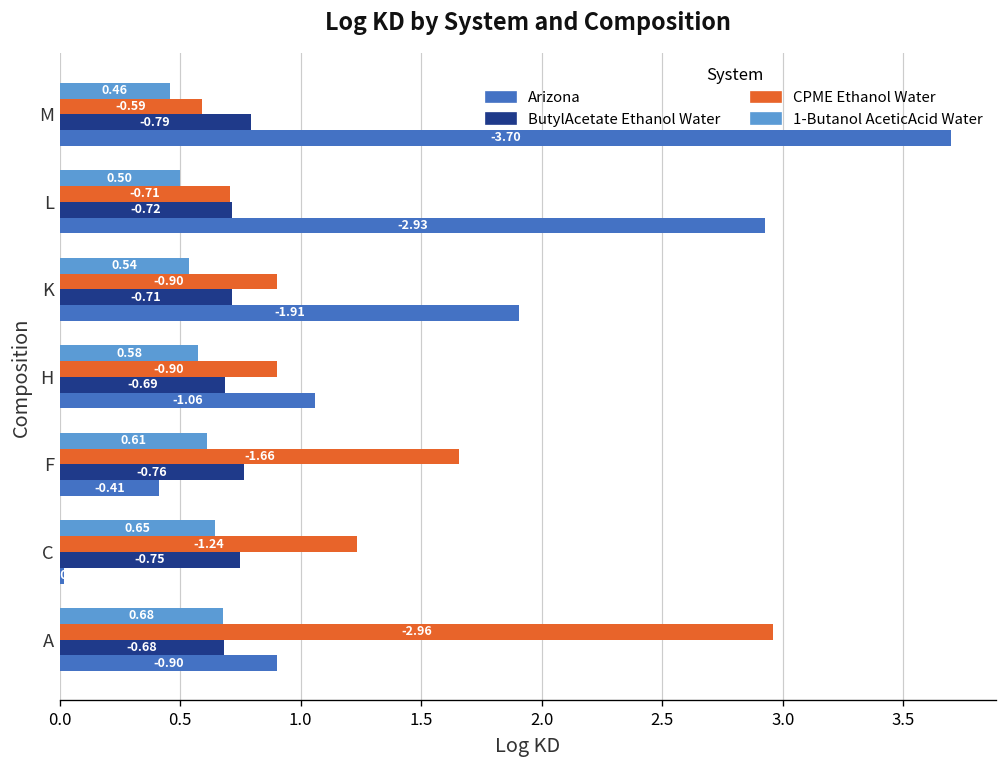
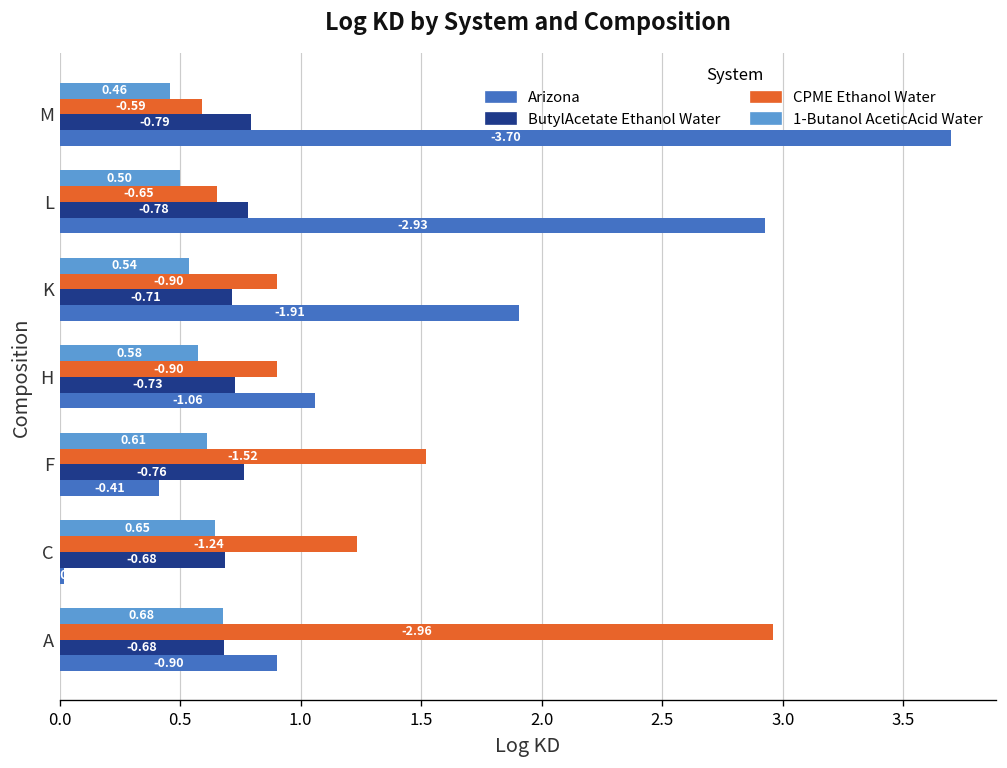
CPME Ethanol Water, L: -0.71 -> -0.65
ButylAcetate Ethanol Water, L: -0.72 -> -0.78
ButylAcetate Ethanol Water, H: -0.69 -> -0.73
CPME Ethanol Water, F: -1.66 -> -1.52
ButylAcetate Ethanol Water, C: -0.75 -> -0.68
